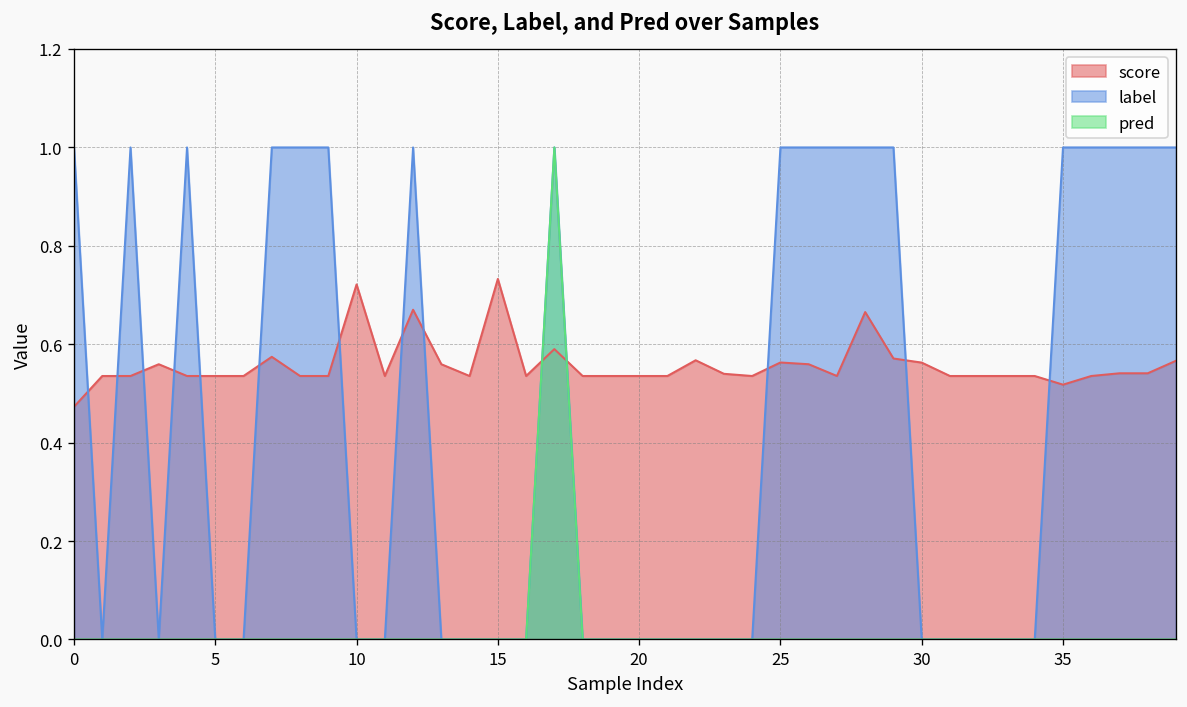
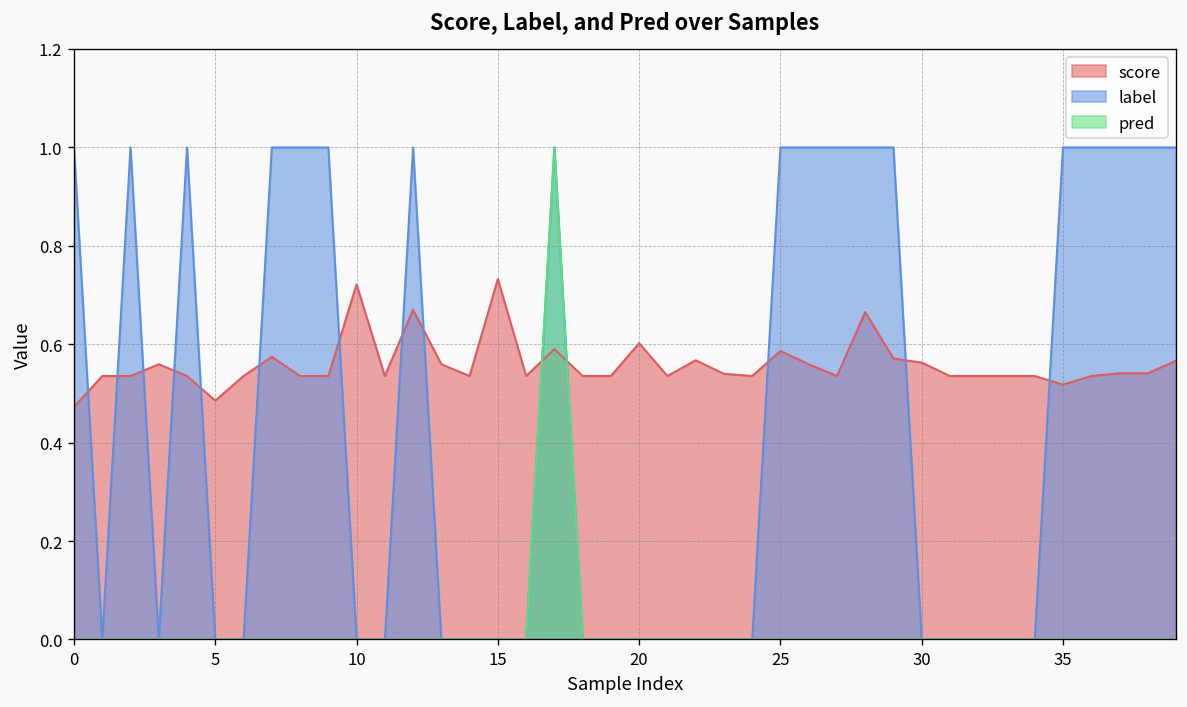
score, 5: 0.54 -> 0.49
score, 20: 0.54 -> 0.60
score, 25: 0.56 -> 0.59
